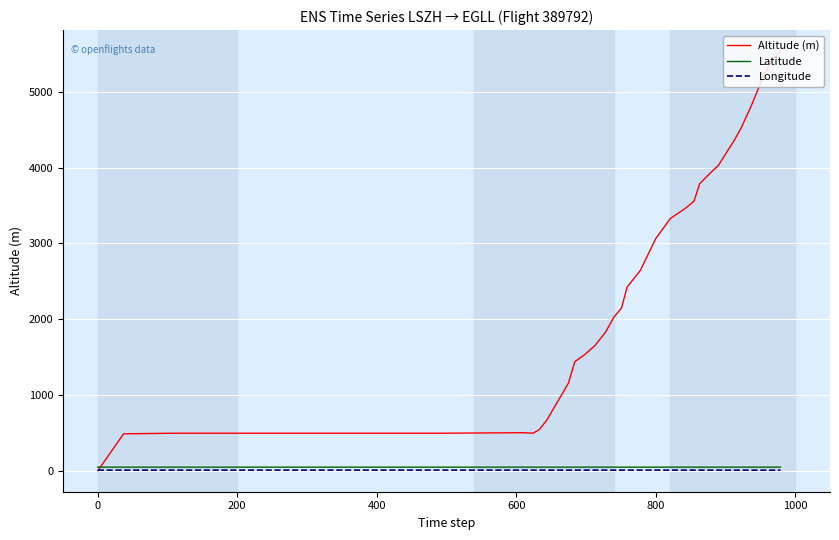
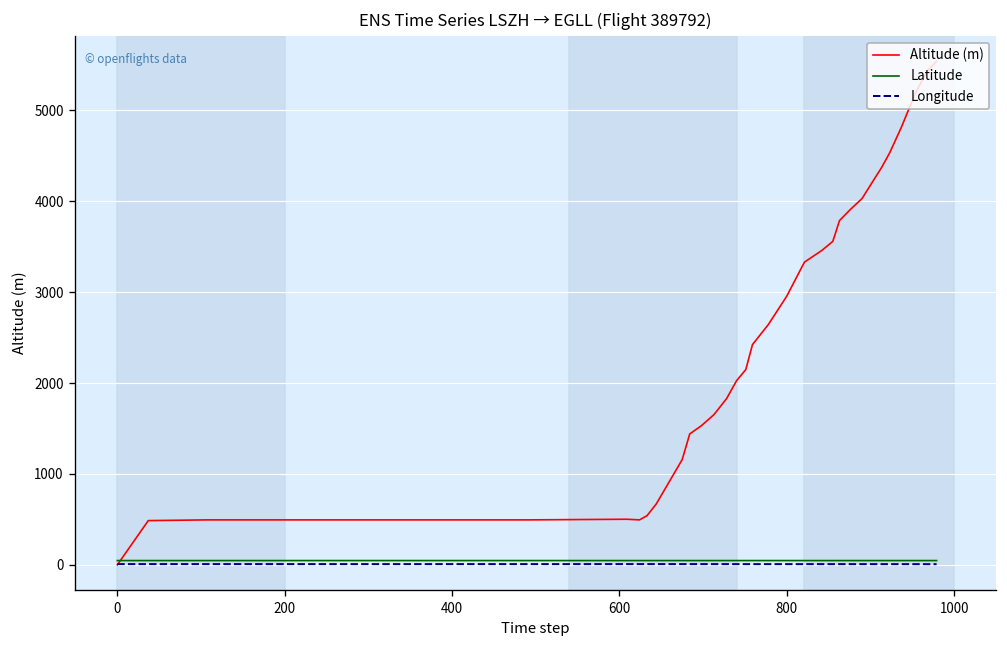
Altitude (m), 800: 3100 -> 3000
